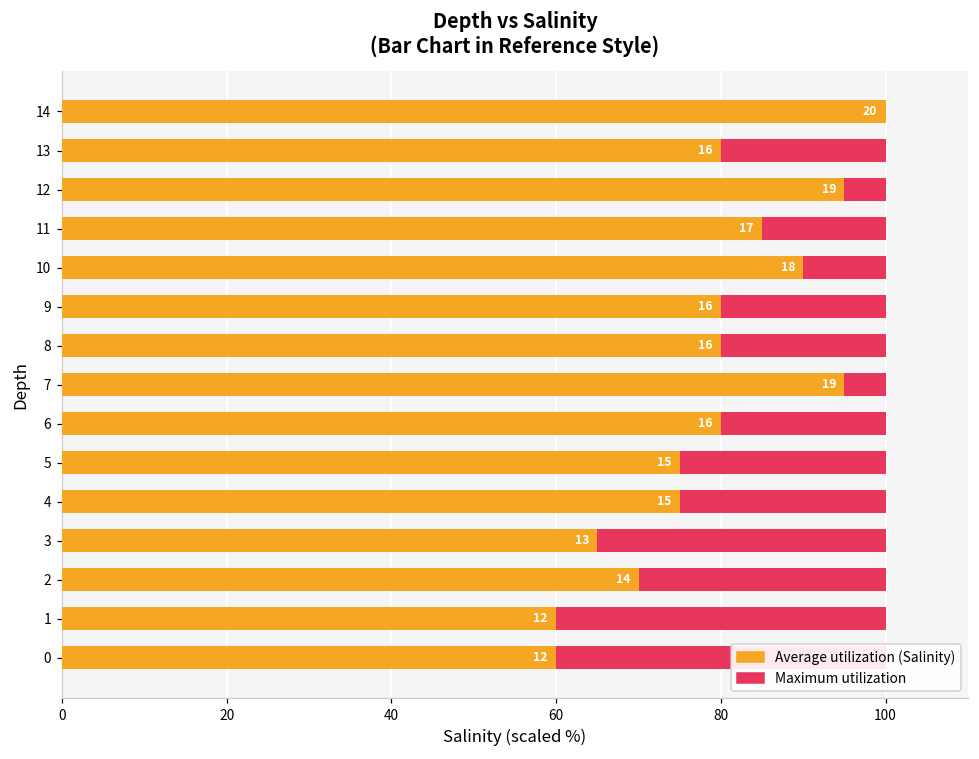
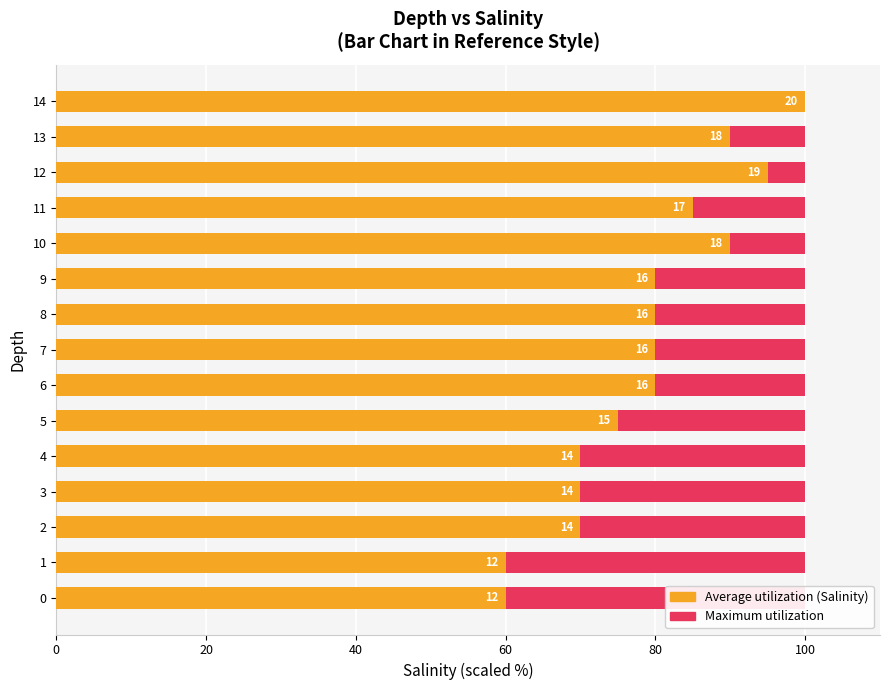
Average utilization (Salinity), 13: 16 -> 18
Average utilization (Salinity), 7: 19 -> 16
Average utilization (Salinity), 4: 15 -> 14
Average utilization (Salinity), 3: 13 -> 14
